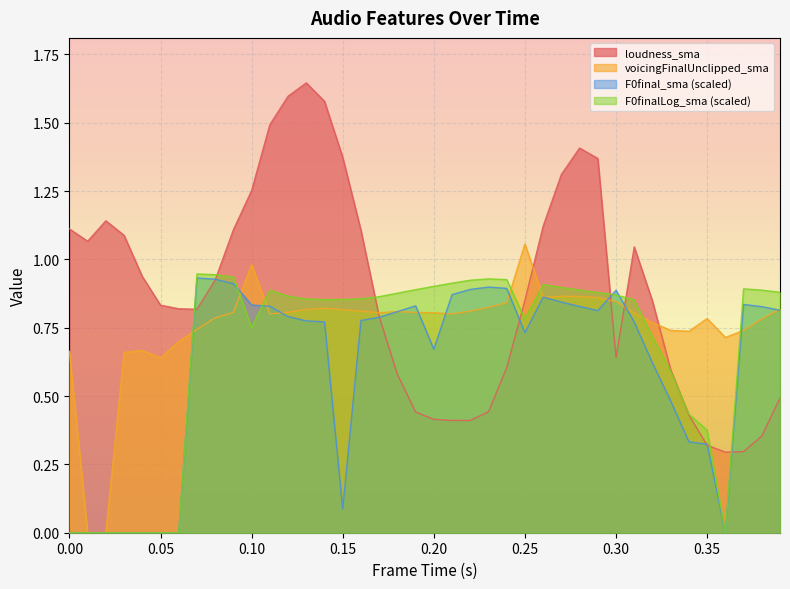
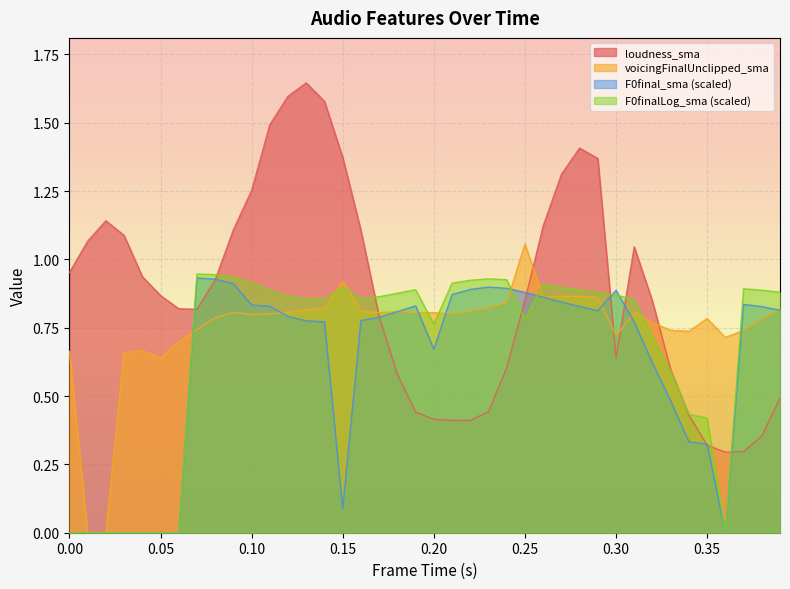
loudness_sma, 0.00: 1.11 -> 0.95
loudness_sma, 0.05: 0.83 -> 0.87
voicingFinalUnclipped_sma, 0.10: 0.98 -> 0.80
F0finalLog_sma (scaled), 0.10: 0.75 -> 0.91
voicingFinalUnclipped_sma, 0.15: 0.82 -> 0.92
F0finalLog_sma (scaled), 0.15: 0.85 -> 0.90
F0finalLog_sma (scaled), 0.20: 0.90 -> 0.76
F0final_sma (scaled), 0.25: 0.73 -> 0.88
voicingFinalUnclipped_sma, 0.30: 0.85 -> 0.72
F0finalLog_sma (scaled), 0.35: 0.38 -> 0.42
